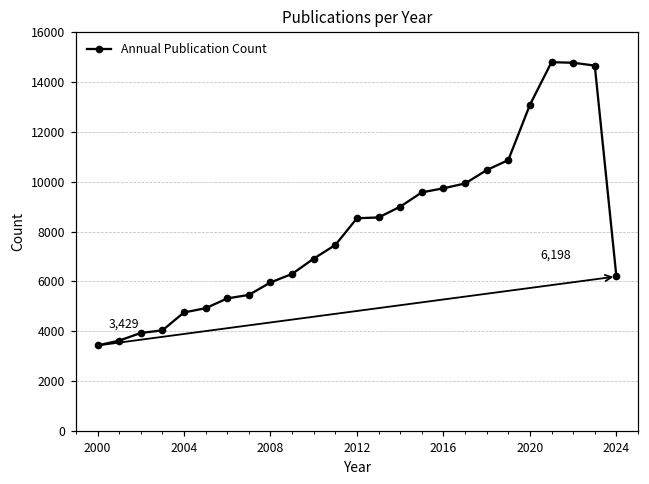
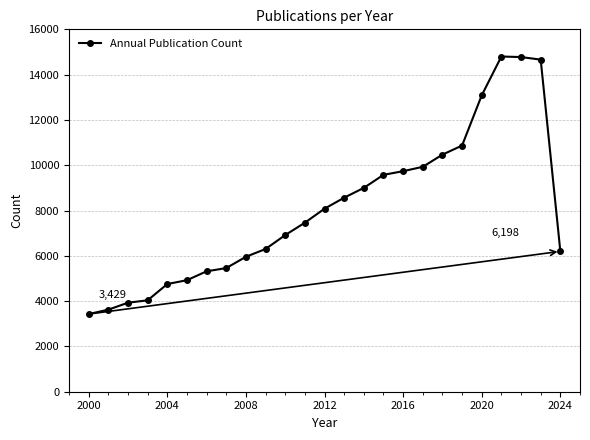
2012: 8500 -> 8100
